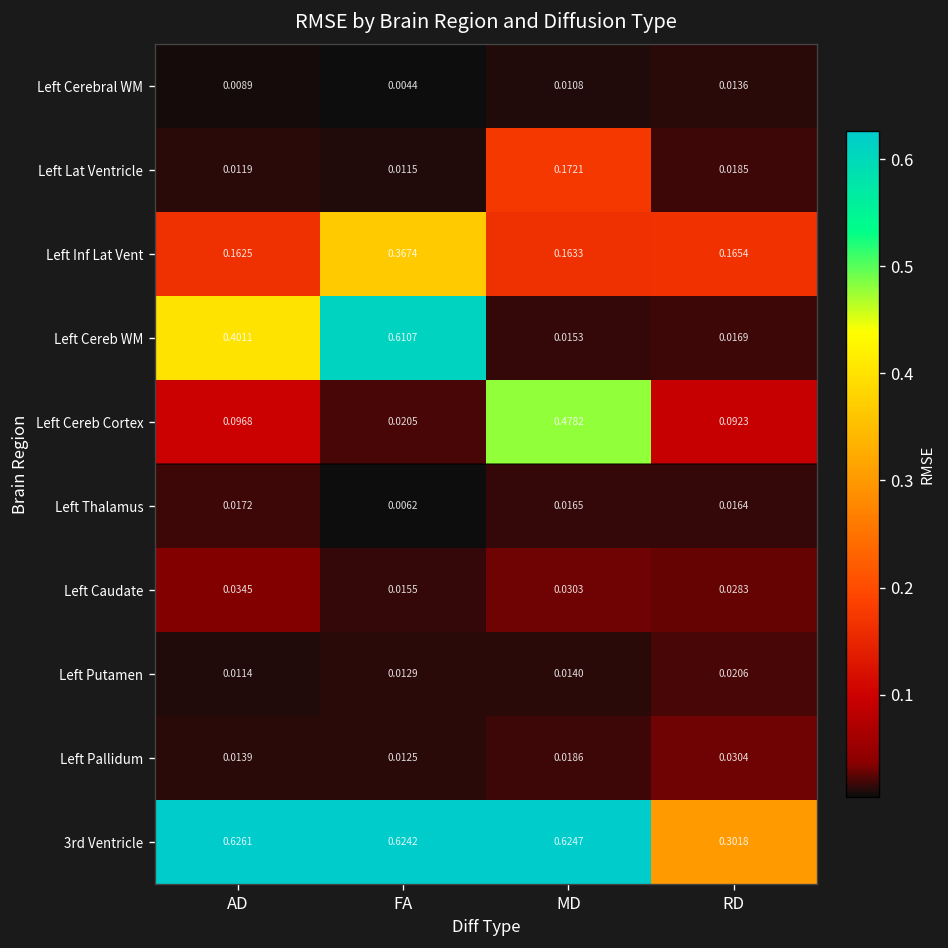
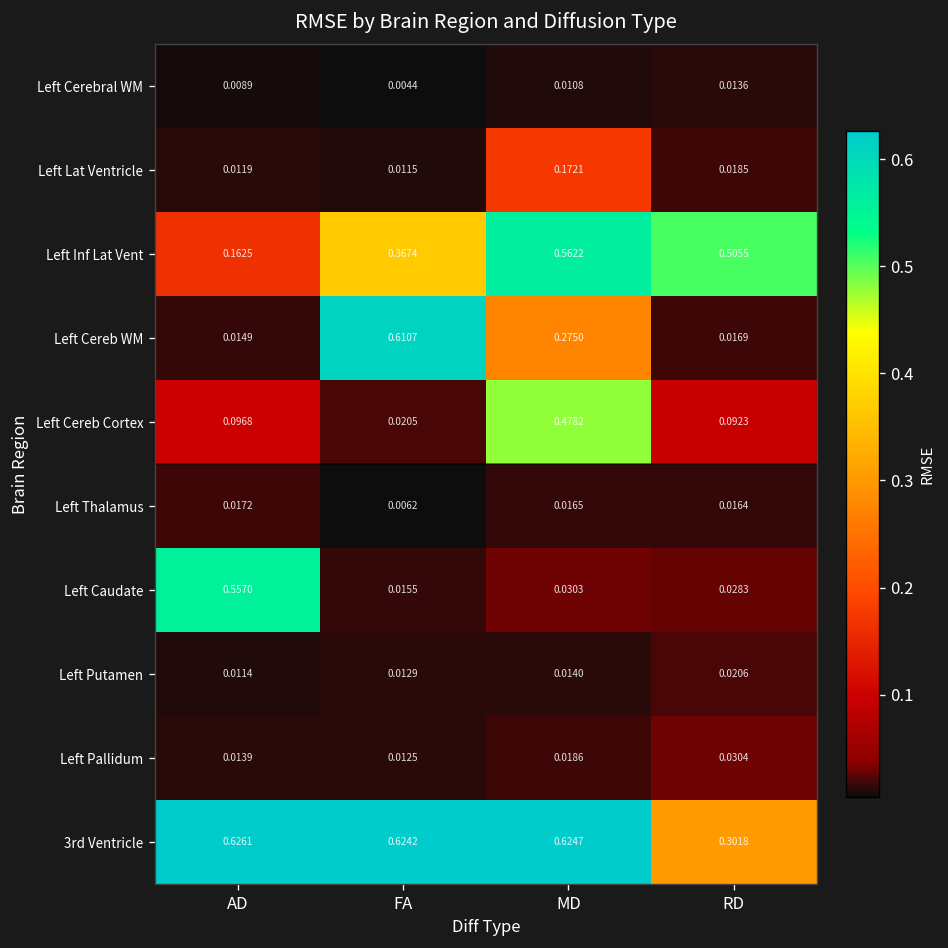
Left Inf Lat Vent, MD: 0.1633 -> 0.5622
Left Inf Lat Vent, RD: 0.1654 -> 0.5055
Left Cereb WM, AD: 0.4011 -> 0.0149
Left Cereb WM, MD: 0.0153 -> 0.2750
Left Caudate, AD: 0.0345 -> 0.5570
